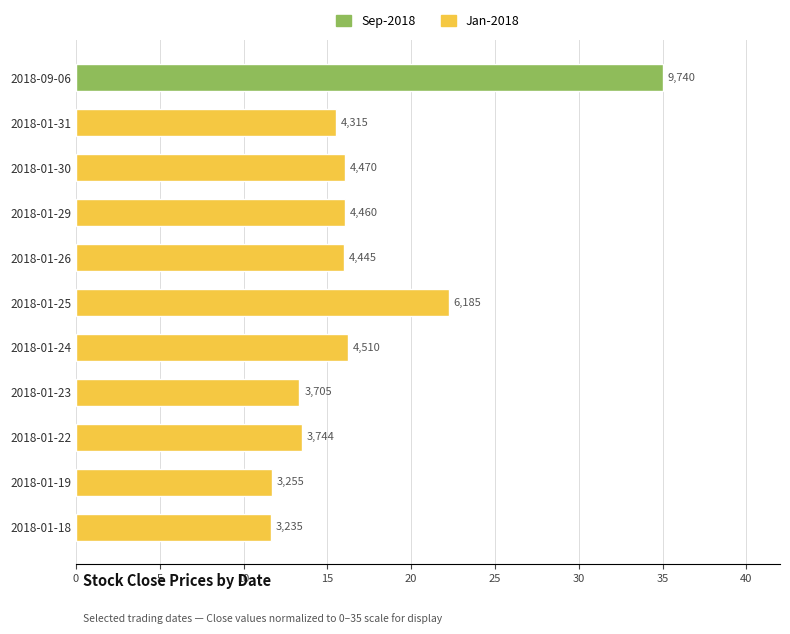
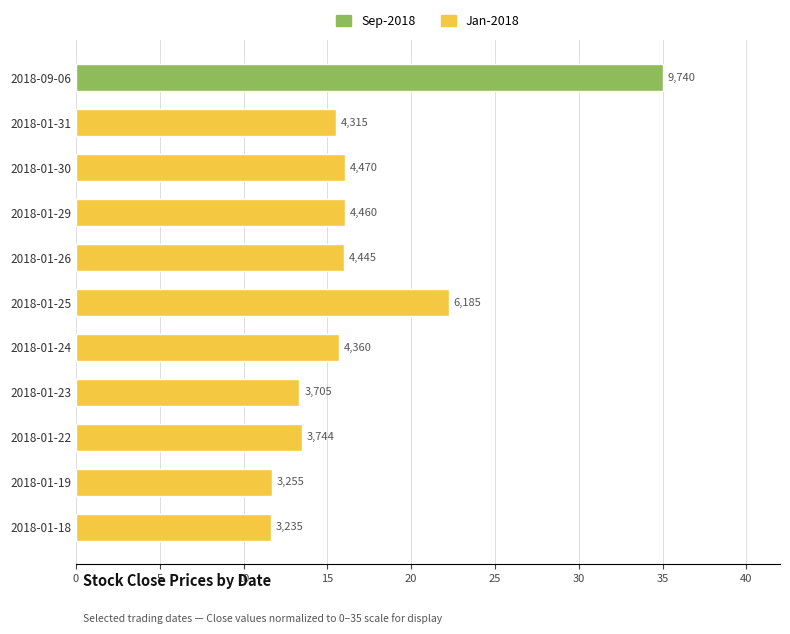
2018-01-24: 4,510 -> 4,360
